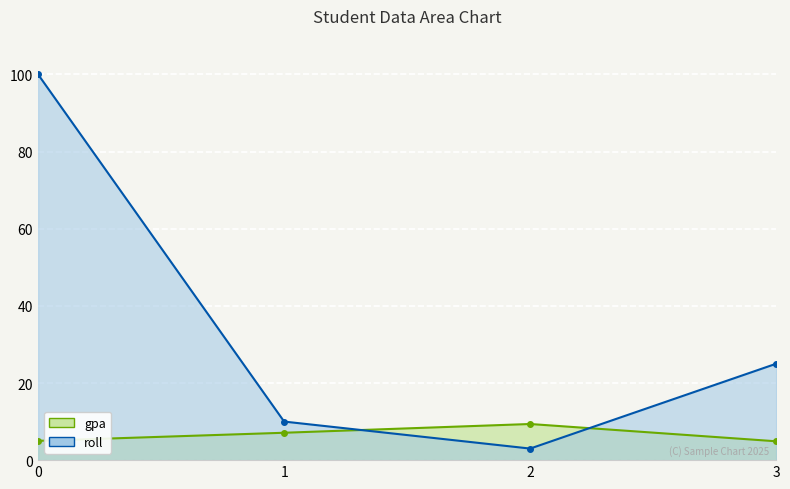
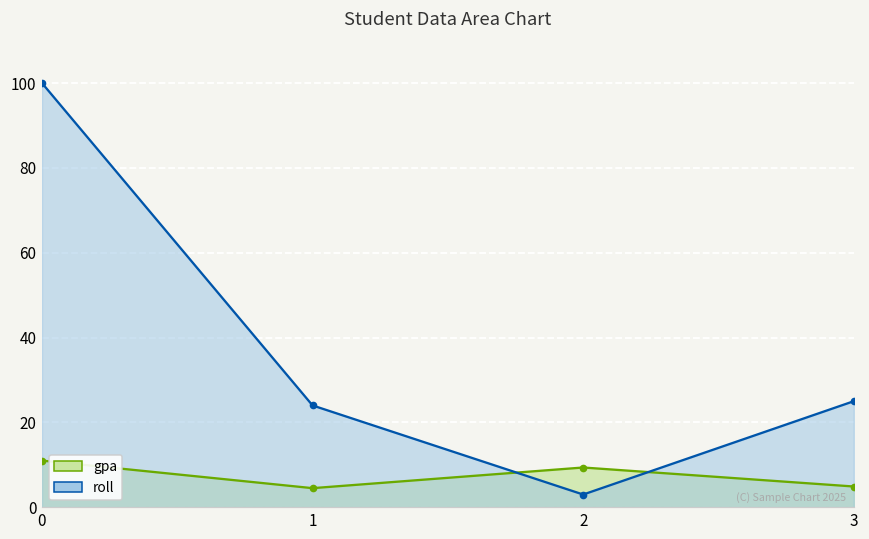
gpa, 0: 5 -> 11
gpa, 1: 7 -> 5
roll, 1: 10 -> 24
